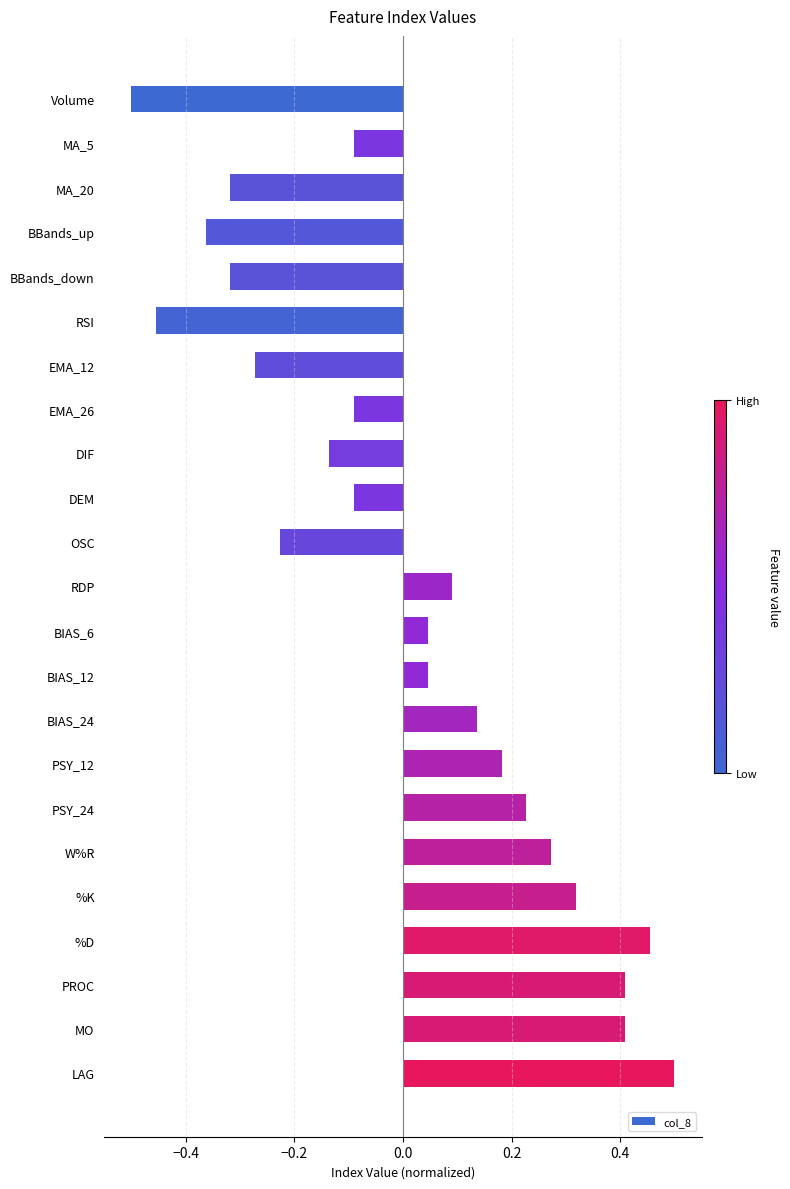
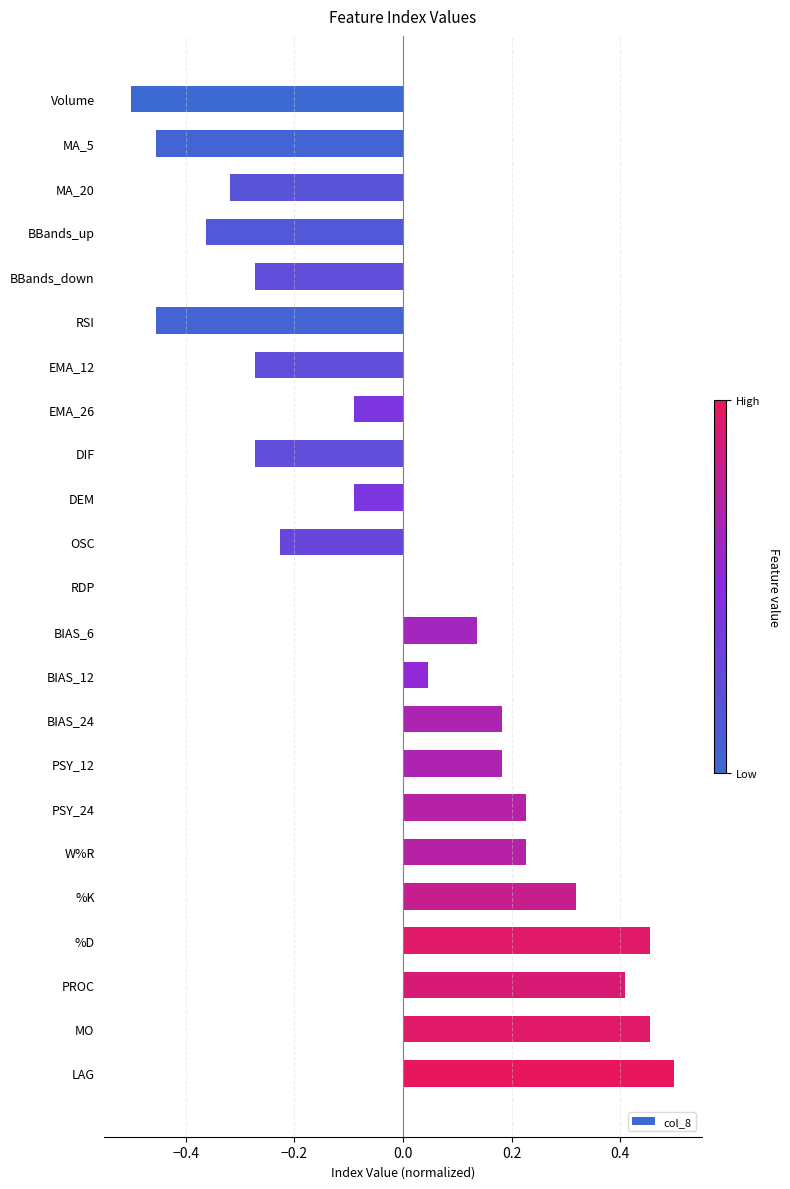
MA_5: -0.09 -> -0.45
BBands_down: -0.32 -> -0.27
DIF: -0.14 -> -0.27
RDP: 0.09 -> 0.00
BIAS_6: 0.05 -> 0.14
BIAS_24: 0.14 -> 0.18
W%R: 0.27 -> 0.23
MO: 0.41 -> 0.45
